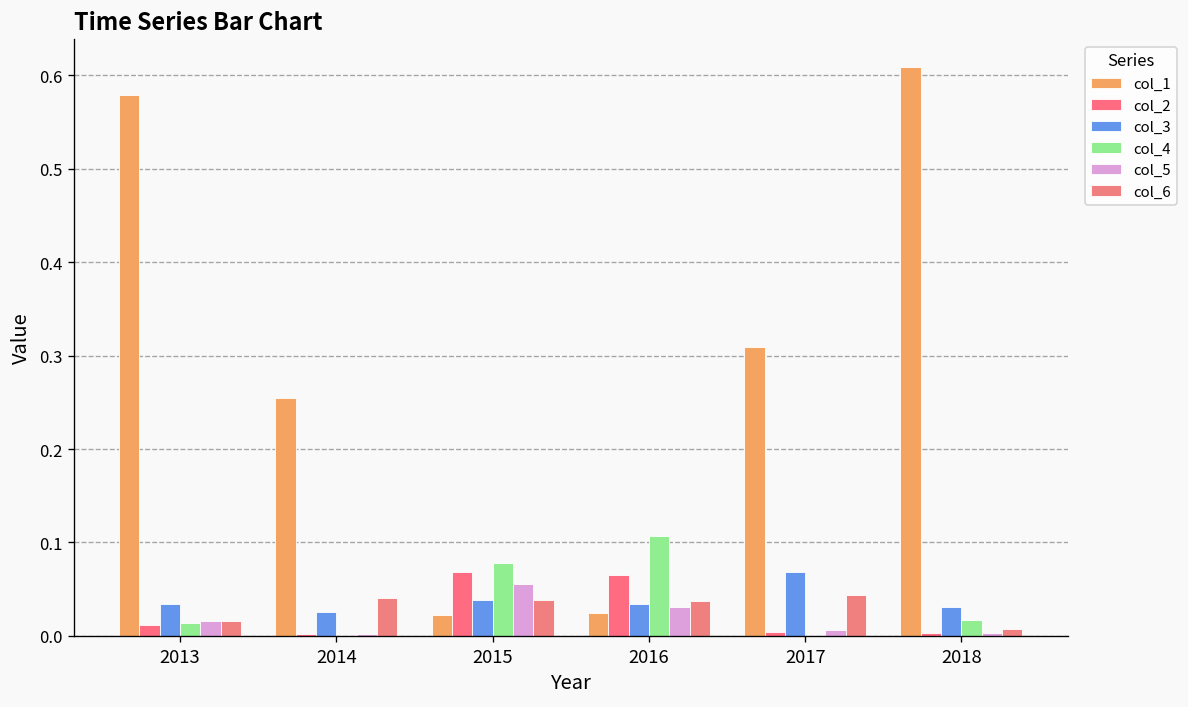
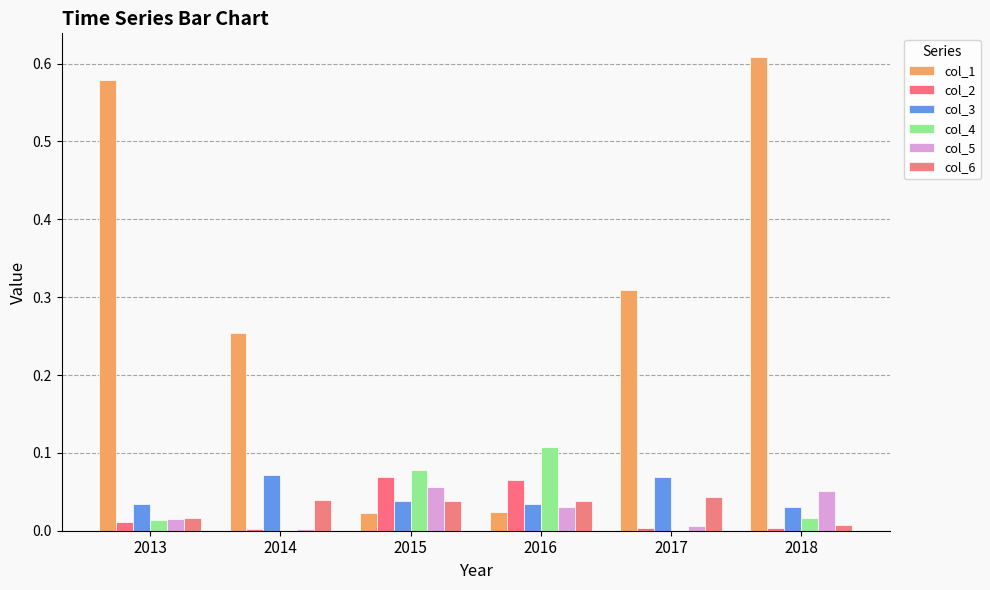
col_3, 2014: 0.03 -> 0.07
col_5, 2018: 0.00 -> 0.05
